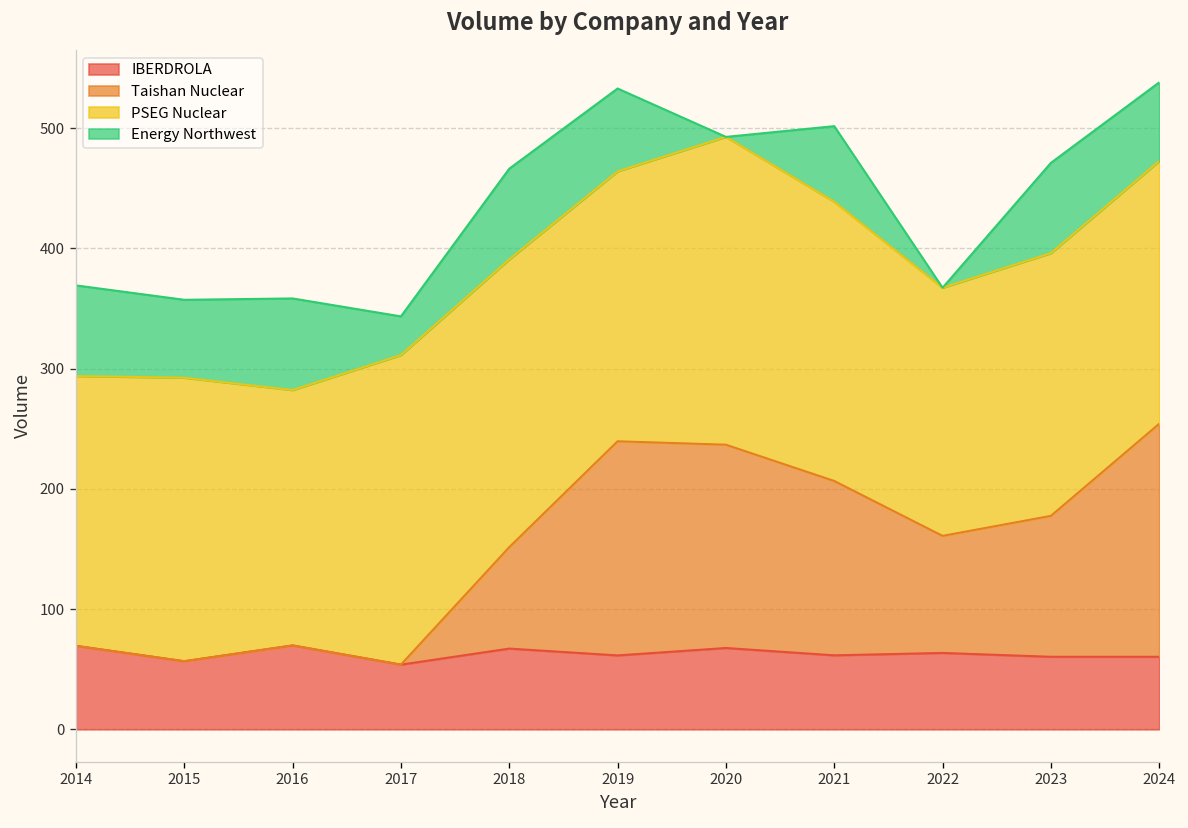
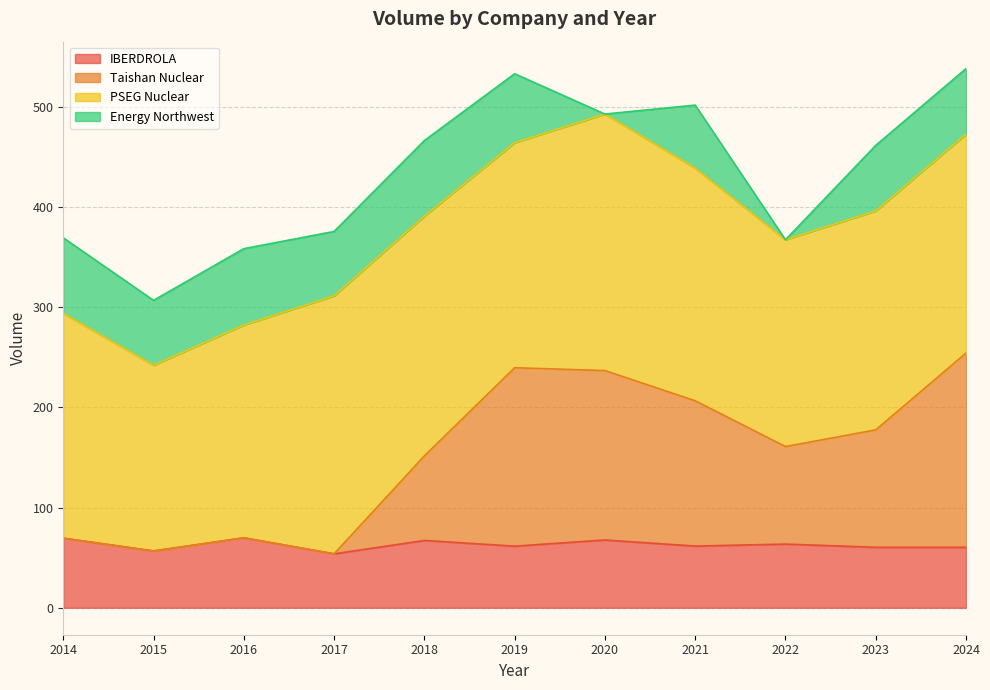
PSEG Nuclear, 2015: 236 -> 185
Energy Northwest, 2017: 32 -> 64
Energy Northwest, 2023: 75 -> 65
